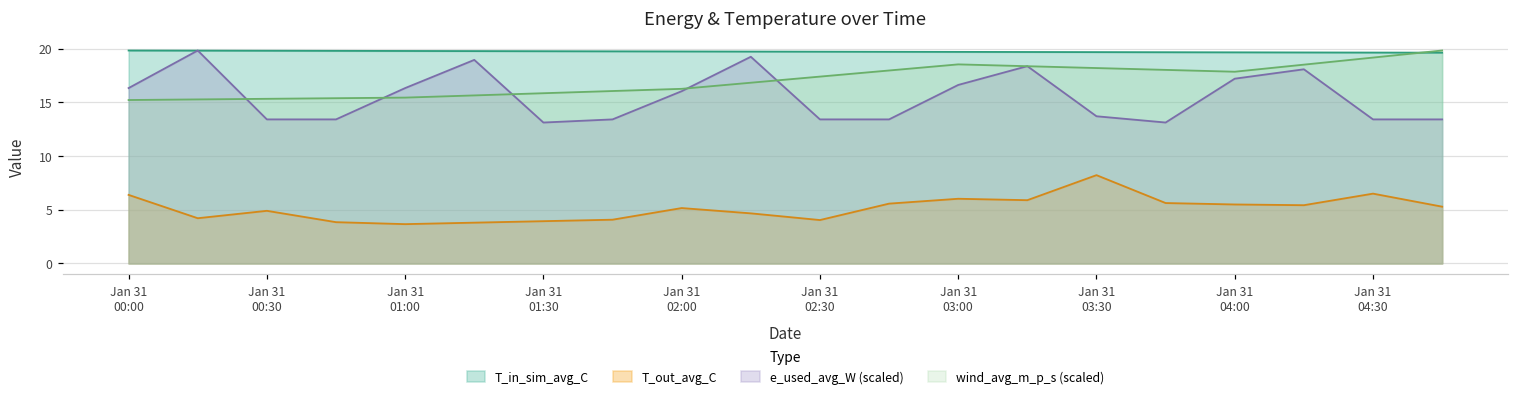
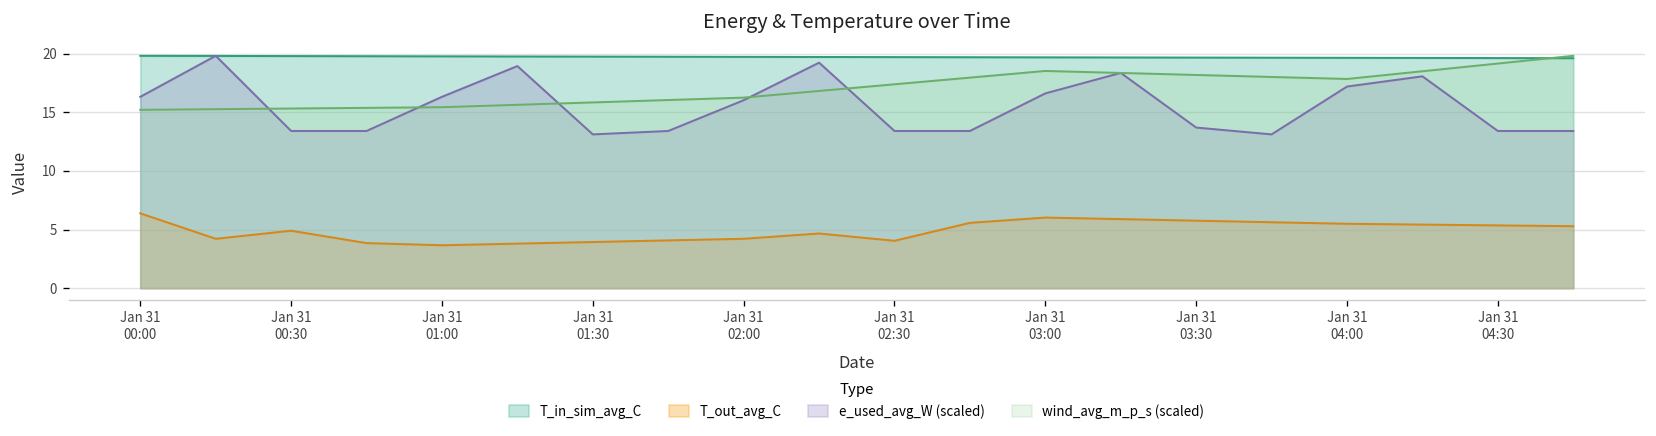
T_out_avg_C, Jan 31 02:00: 5 -> 4
T_out_avg_C, Jan 31 03:30: 8 -> 6
T_out_avg_C, Jan 31 04:30: 6 -> 5
